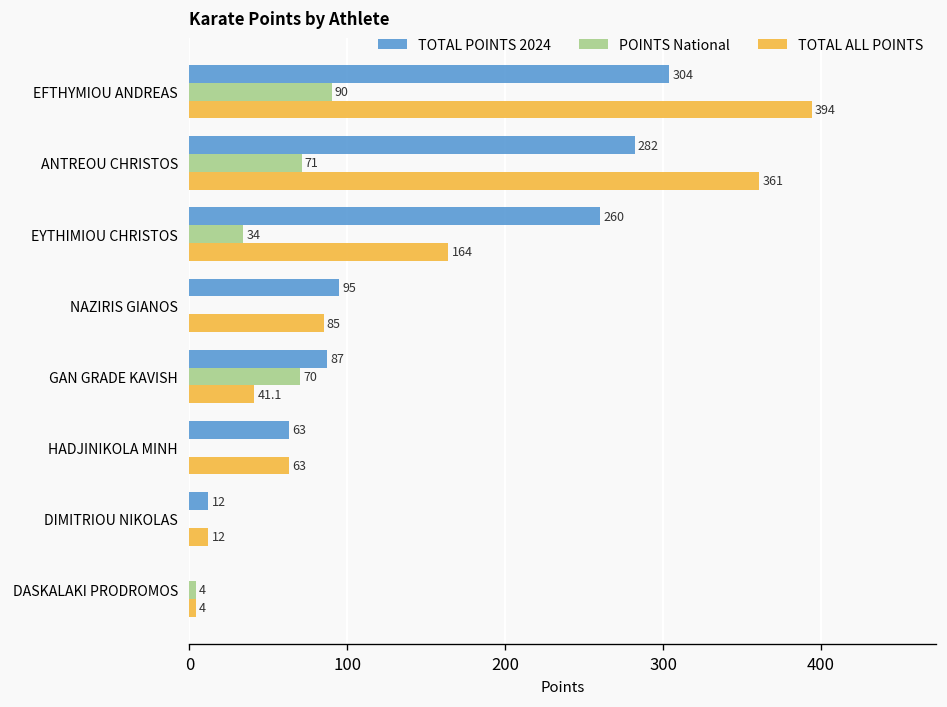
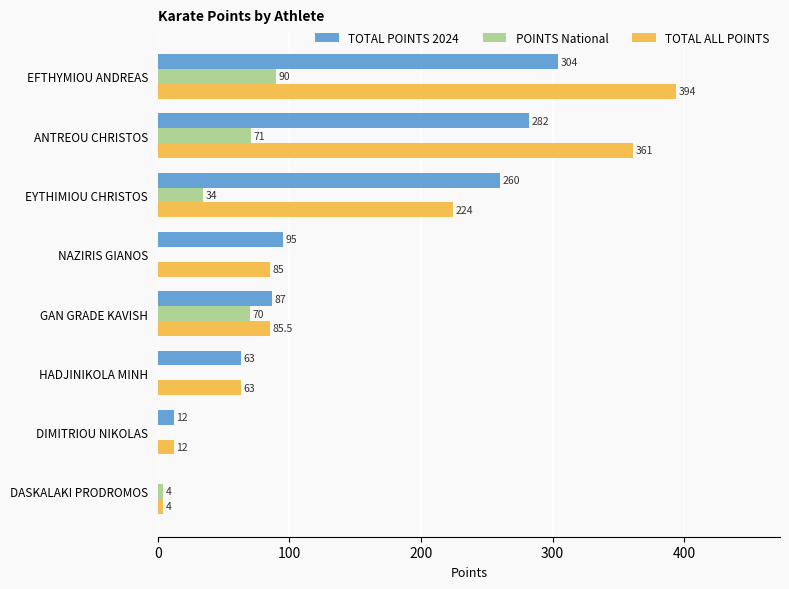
TOTAL ALL POINTS, EYTHIMIOU CHRISTOS: 164 -> 224
TOTAL ALL POINTS, GAN GRADE KAVISH: 41.1 -> 85.5
